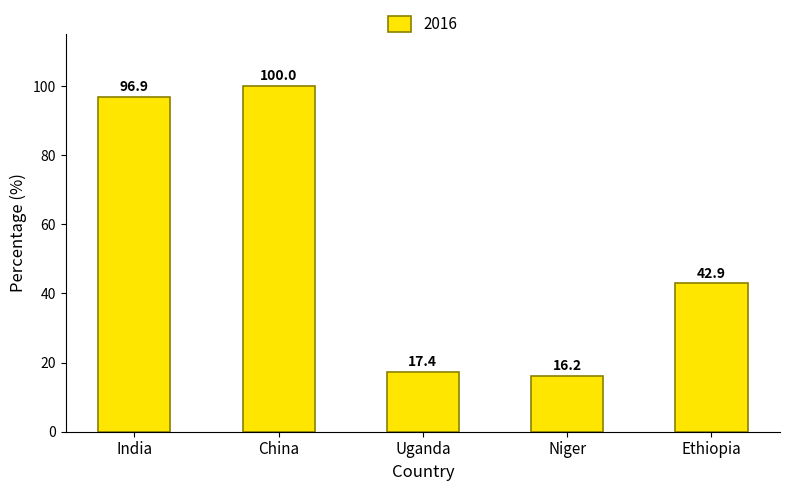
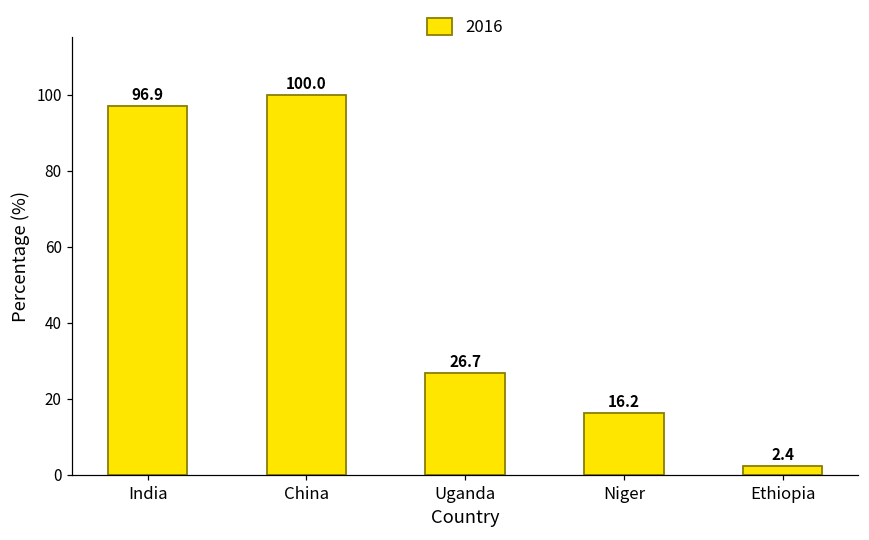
Uganda: 17.4 -> 26.7
Ethiopia: 42.9 -> 2.4
